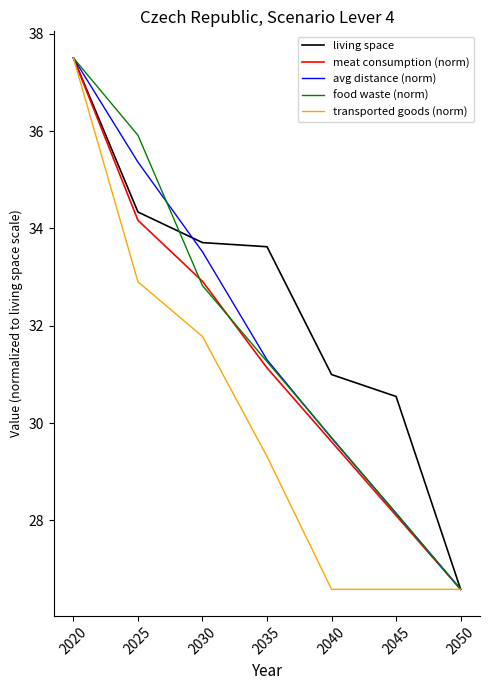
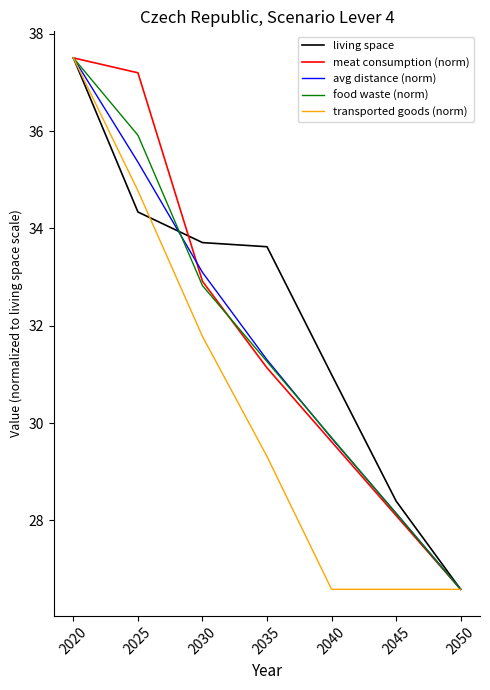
meat consumption (norm), 2025: 34.2 -> 37.2
transported goods (norm), 2025: 32.9 -> 34.8
avg distance (norm), 2030: 33.5 -> 33.1
living space, 2045: 30.5 -> 28.4
